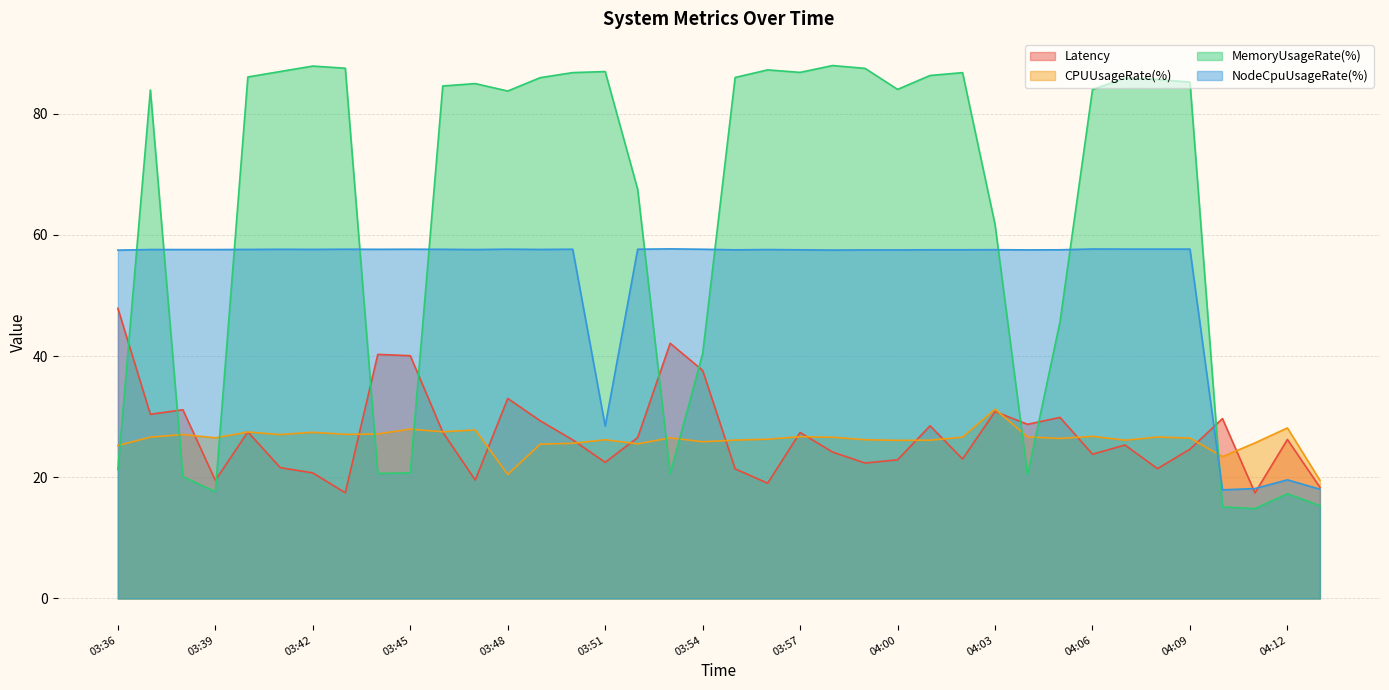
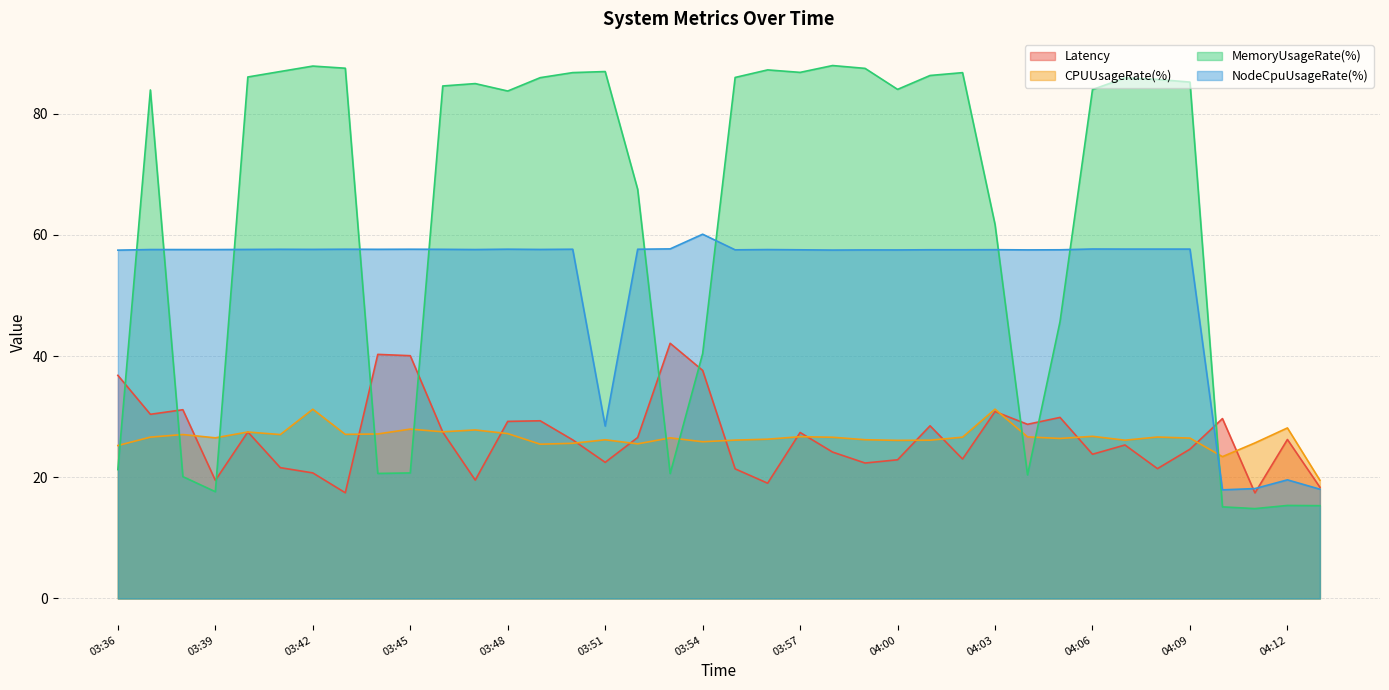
Latency, 03:36: 48 -> 37
CPUUsageRate(%), 03:42: 27 -> 31
Latency, 03:48: 33 -> 29
CPUUsageRate(%), 03:48: 20 -> 27
NodeCpuUsageRate(%), 03:54: 58 -> 60
MemoryUsageRate(%), 04:12: 17 -> 15
